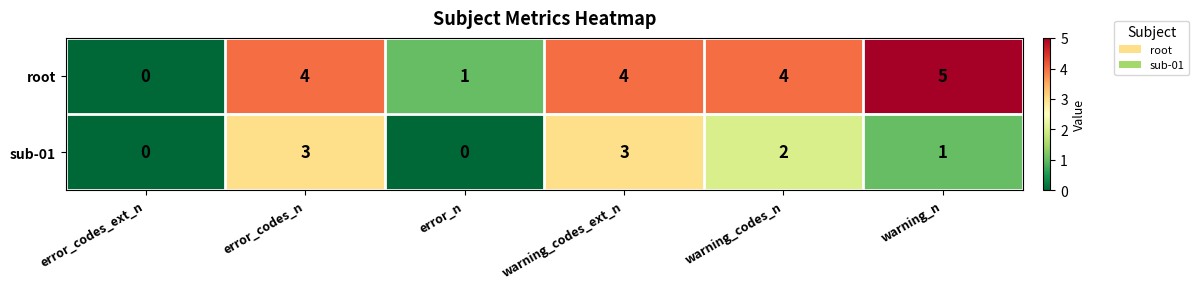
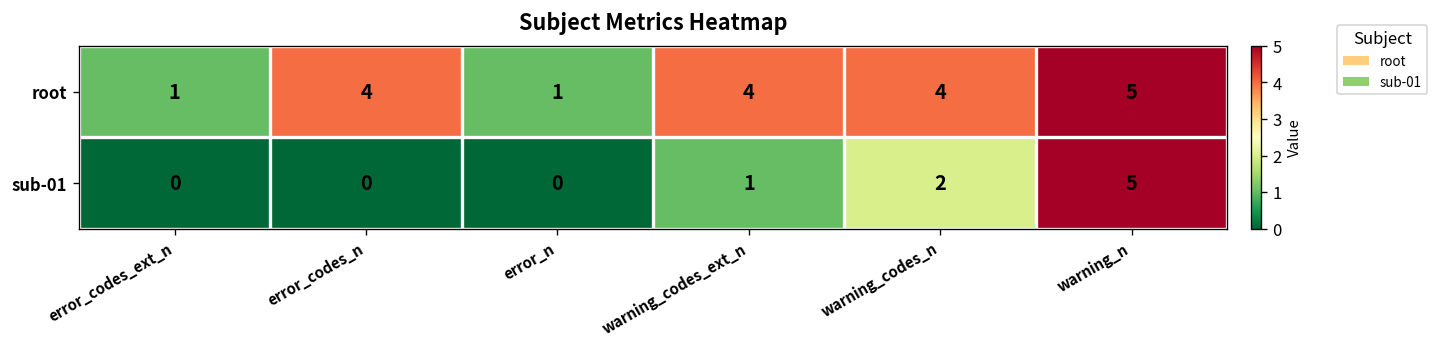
root, error_codes_ext_n: 0 -> 1
sub-01, error_codes_n: 3 -> 0
sub-01, warning_codes_ext_n: 3 -> 1
sub-01, warning_n: 1 -> 5
